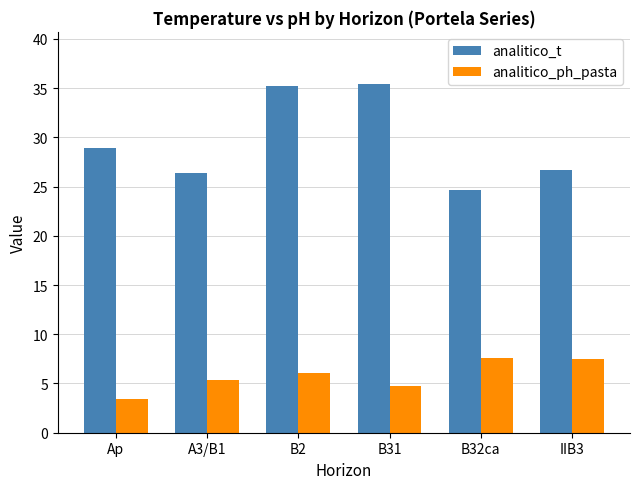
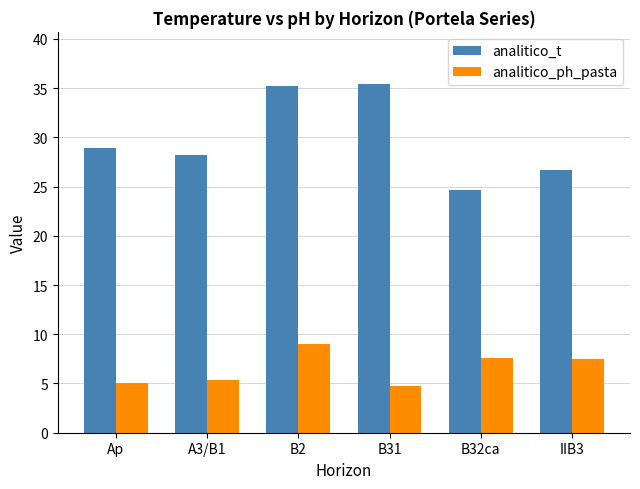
analitico_ph_pasta, Ap: 3 -> 5
analitico_t, A3/B1: 26 -> 28
analitico_ph_pasta, B2: 6 -> 9
